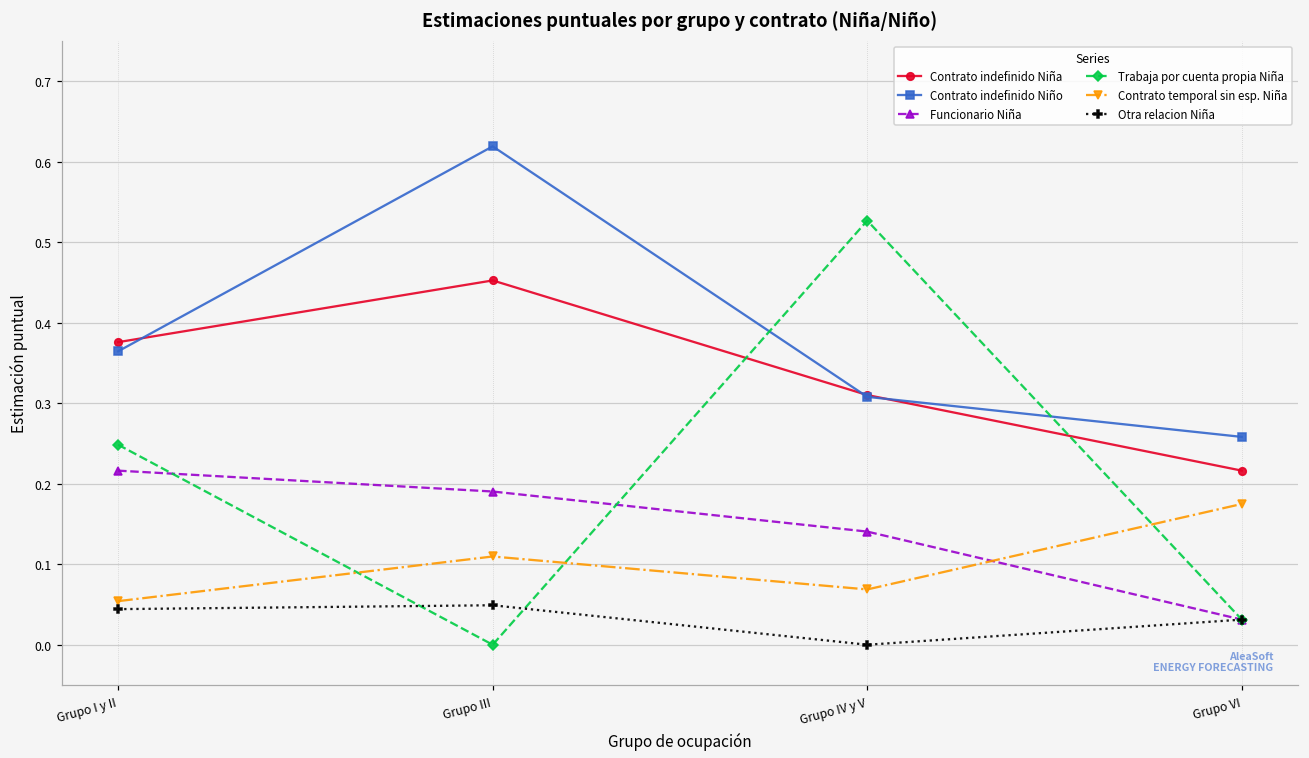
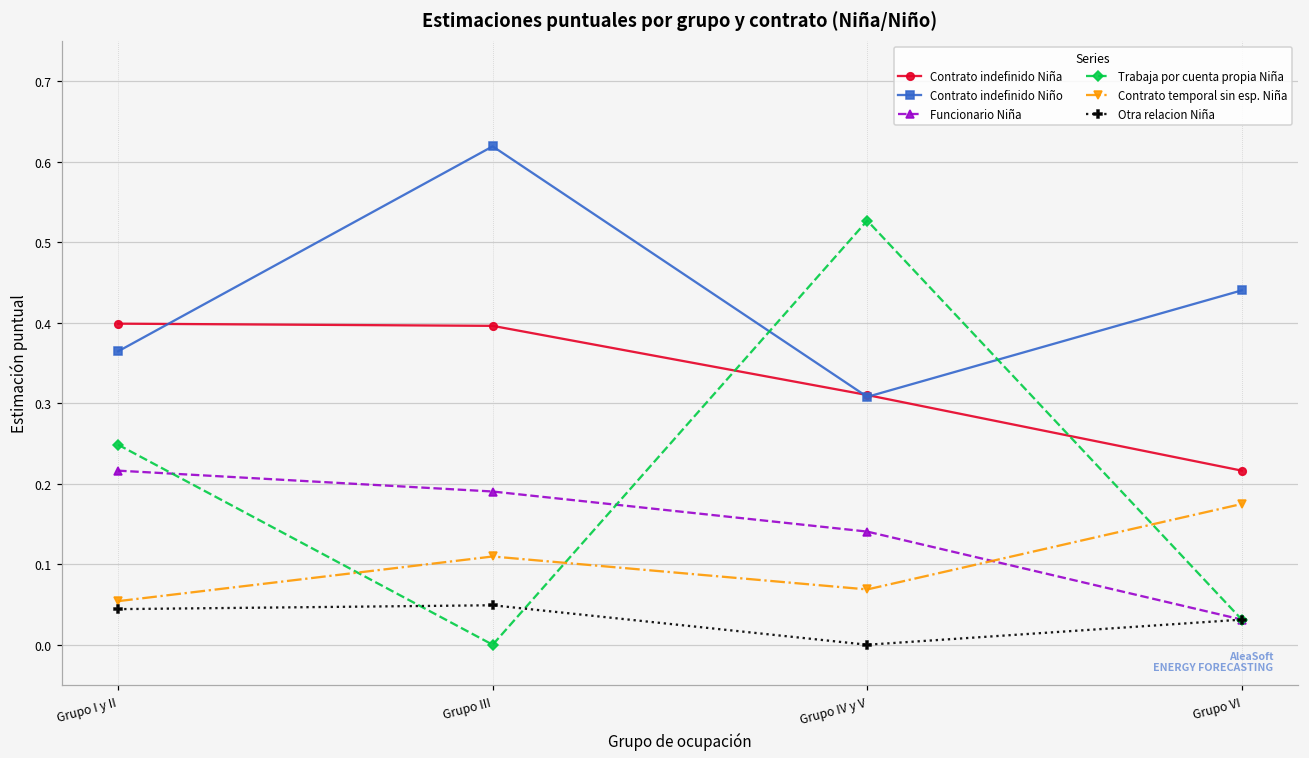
Contrato indefinido Niña, Grupo I y II: 0.38 -> 0.40
Contrato indefinido Niña, Grupo III: 0.45 -> 0.40
Contrato indefinido Niño, Grupo VI: 0.26 -> 0.44
